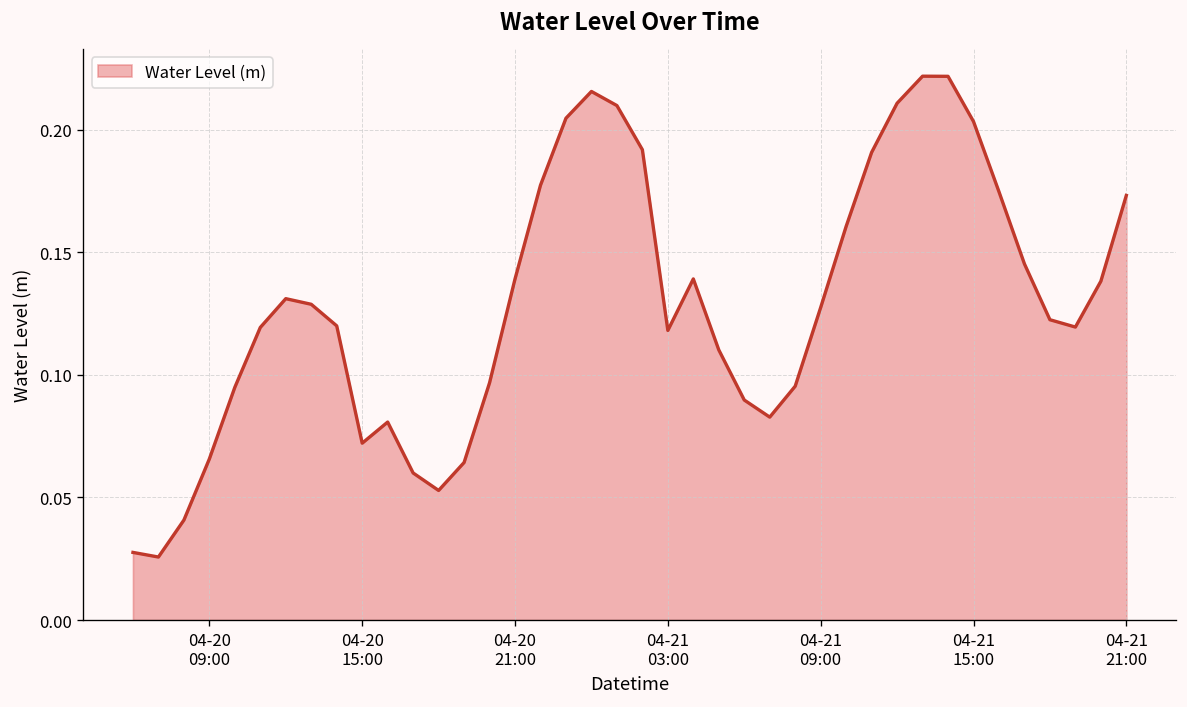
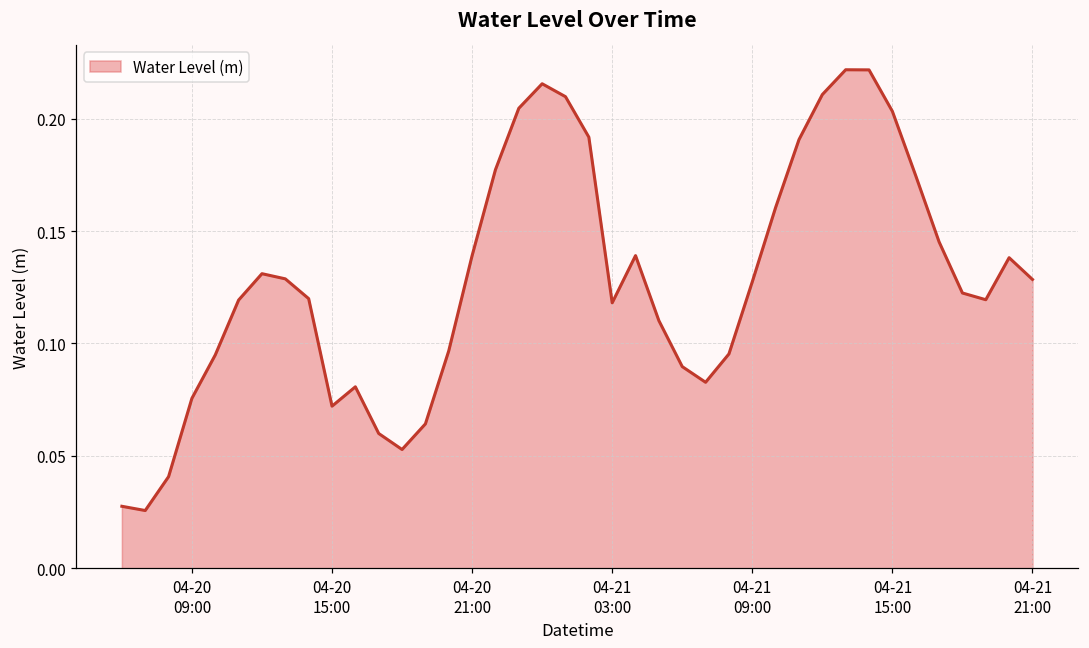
04-20 09:00: 0.066 -> 0.076
04-21 21:00: 0.173 -> 0.128
